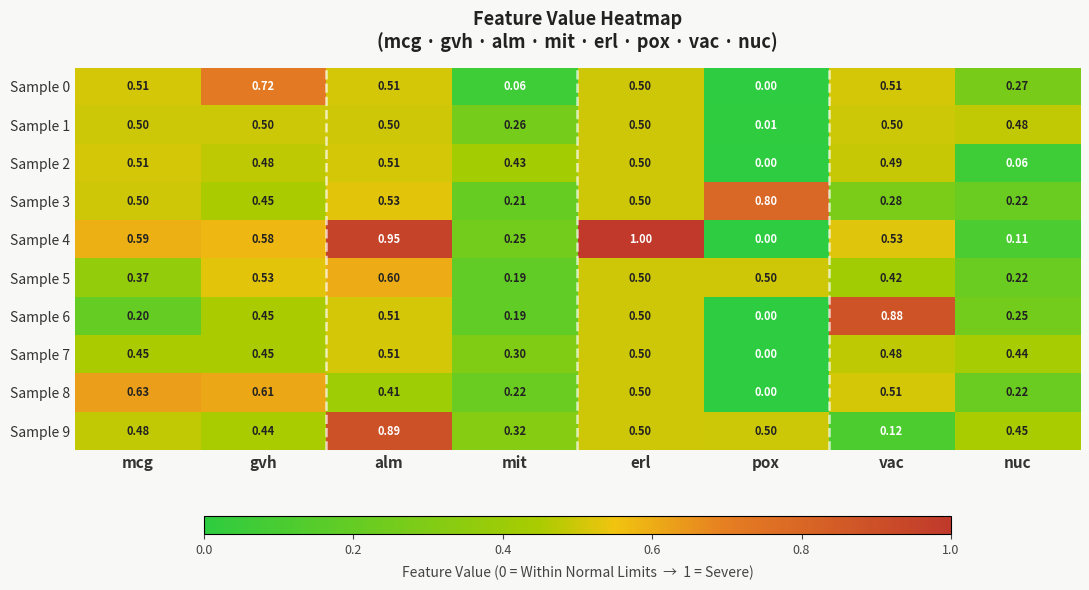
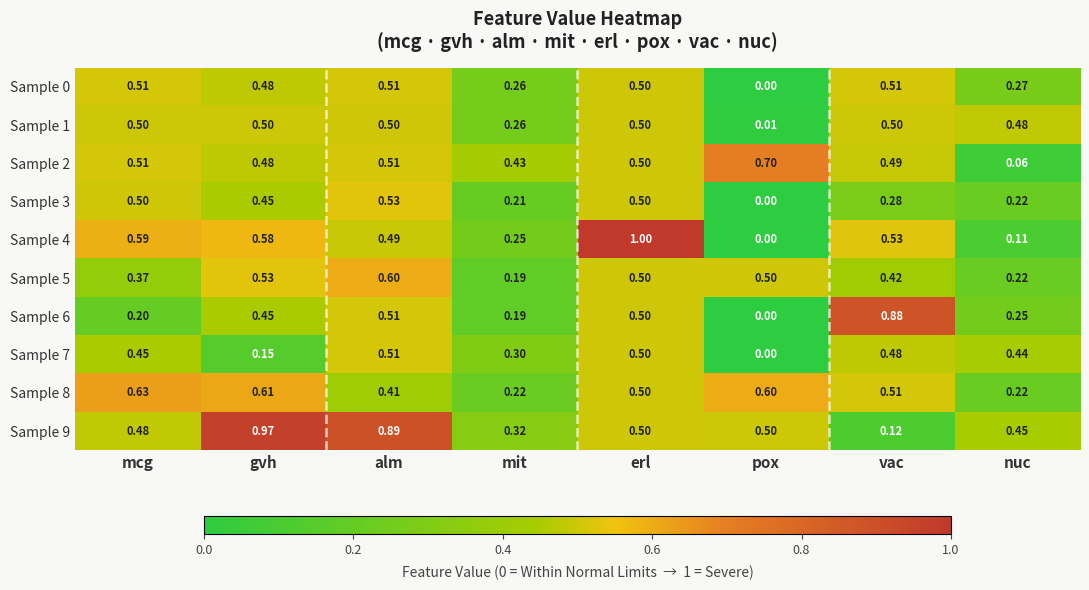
Sample 0, gvh: 0.72 -> 0.48
Sample 0, mit: 0.06 -> 0.26
Sample 2, pox: 0.00 -> 0.70
Sample 3, pox: 0.80 -> 0.00
Sample 4, alm: 0.95 -> 0.49
Sample 7, gvh: 0.45 -> 0.15
Sample 8, pox: 0.00 -> 0.60
Sample 9, gvh: 0.44 -> 0.97
